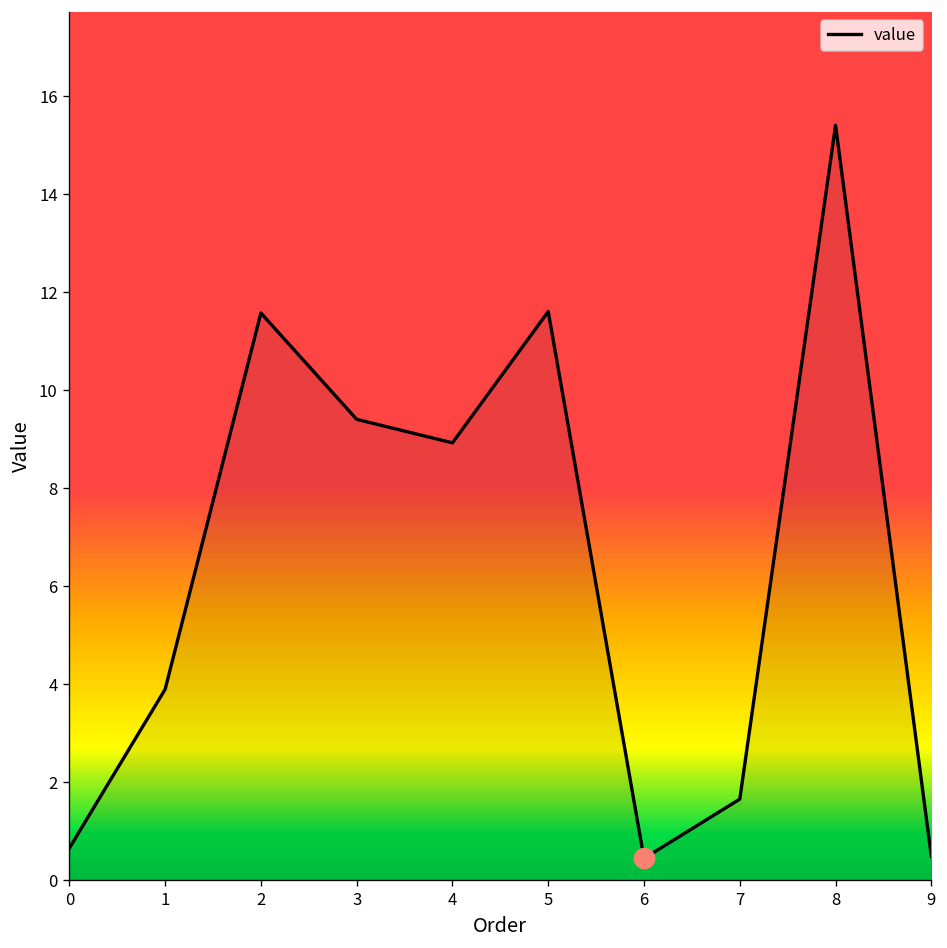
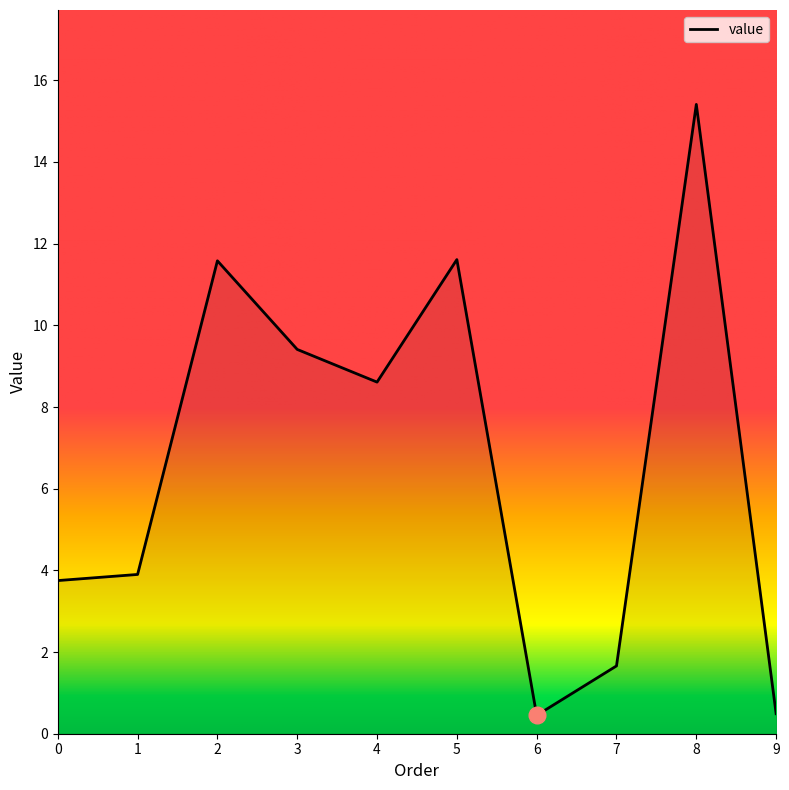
value, 0: 0.7 -> 3.8
value, 4: 8.9 -> 8.6
